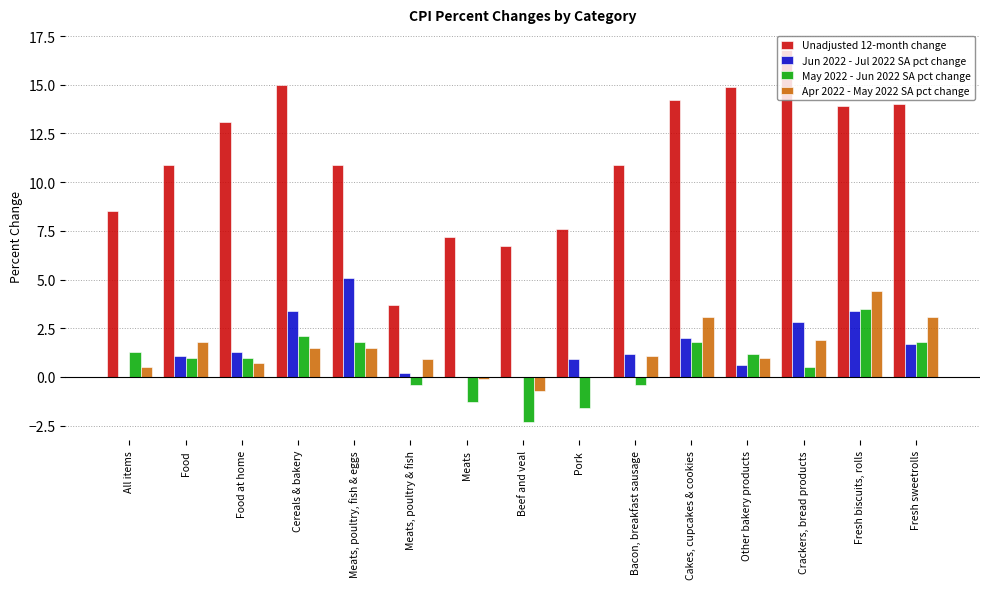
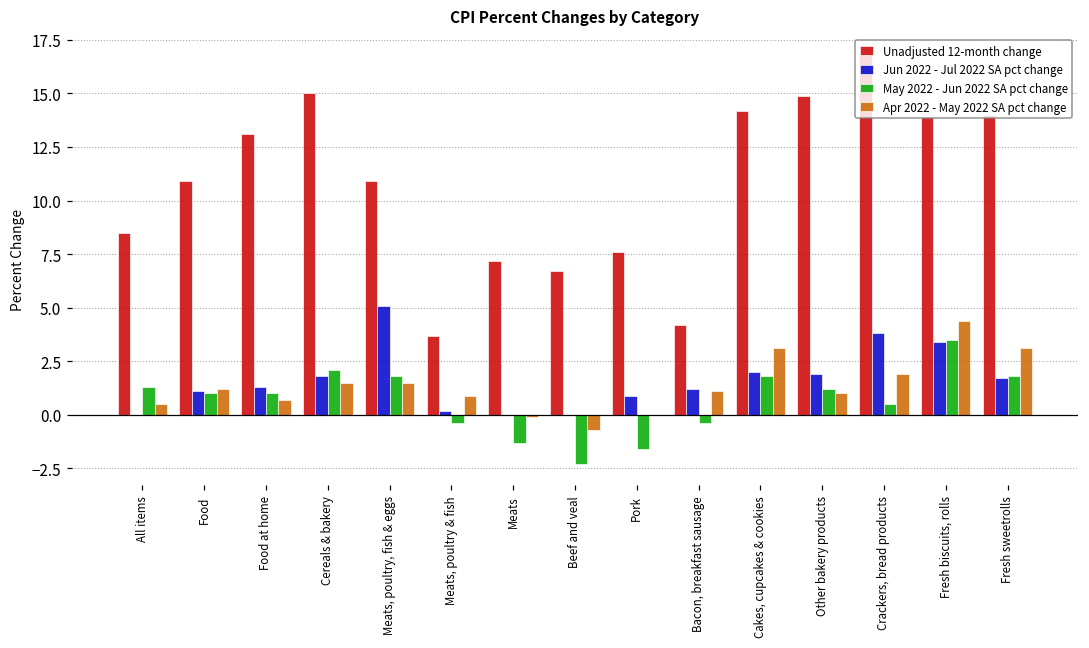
Apr 2022 - May 2022 SA pct change, Food: 1.8 -> 1.2
Jun 2022 - Jul 2022 SA pct change, Cereals & bakery: 3.4 -> 1.8
Unadjusted 12-month change, Bacon, breakfast sausage: 10.9 -> 4.2
Jun 2022 - Jul 2022 SA pct change, Other bakery products: 0.6 -> 1.9
Jun 2022 - Jul 2022 SA pct change, Crackers, bread products: 2.8 -> 3.8
